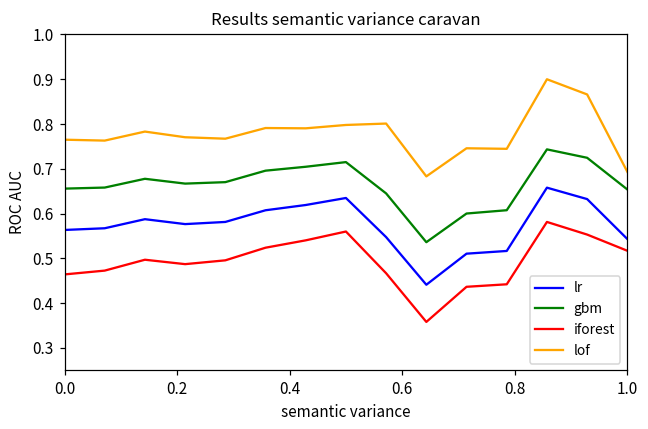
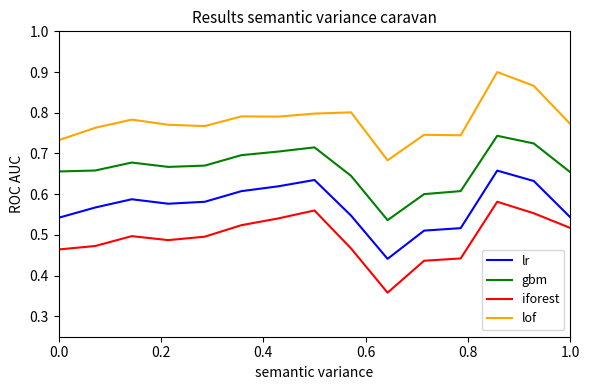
lr, 0.0: 0.56 -> 0.54
lof, 0.0: 0.77 -> 0.73
lof, 1.0: 0.69 -> 0.77
